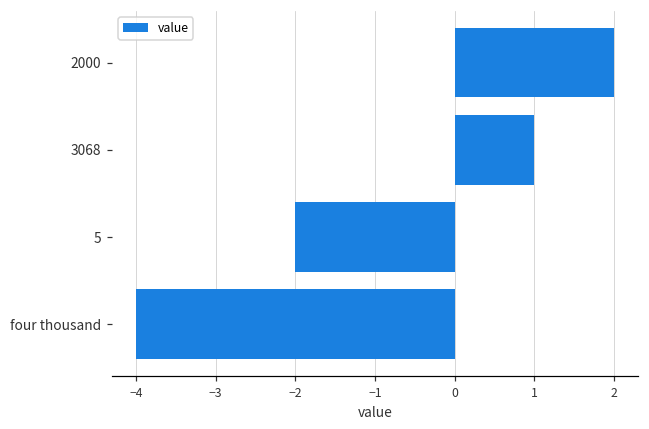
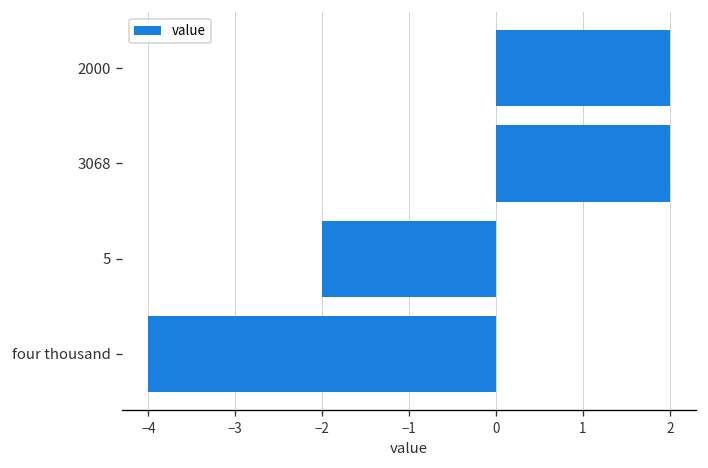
3068: 1 -> 2
